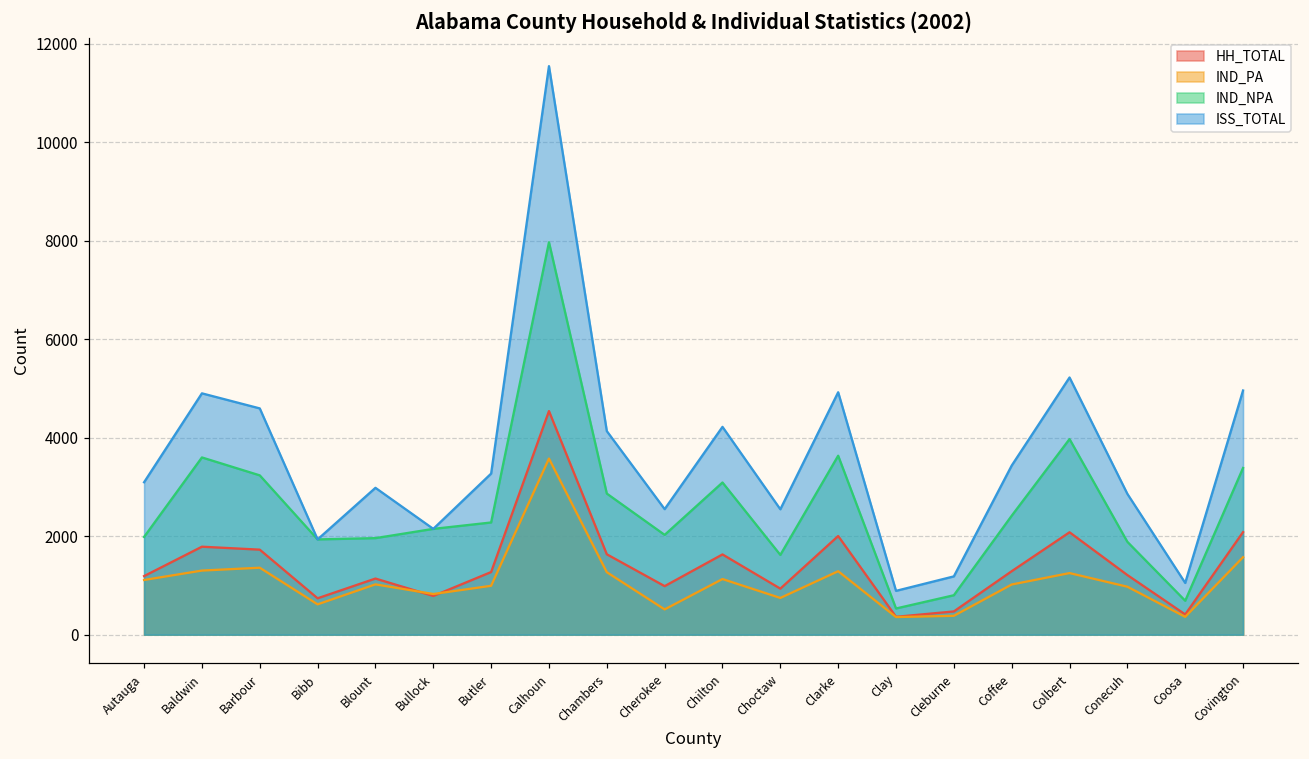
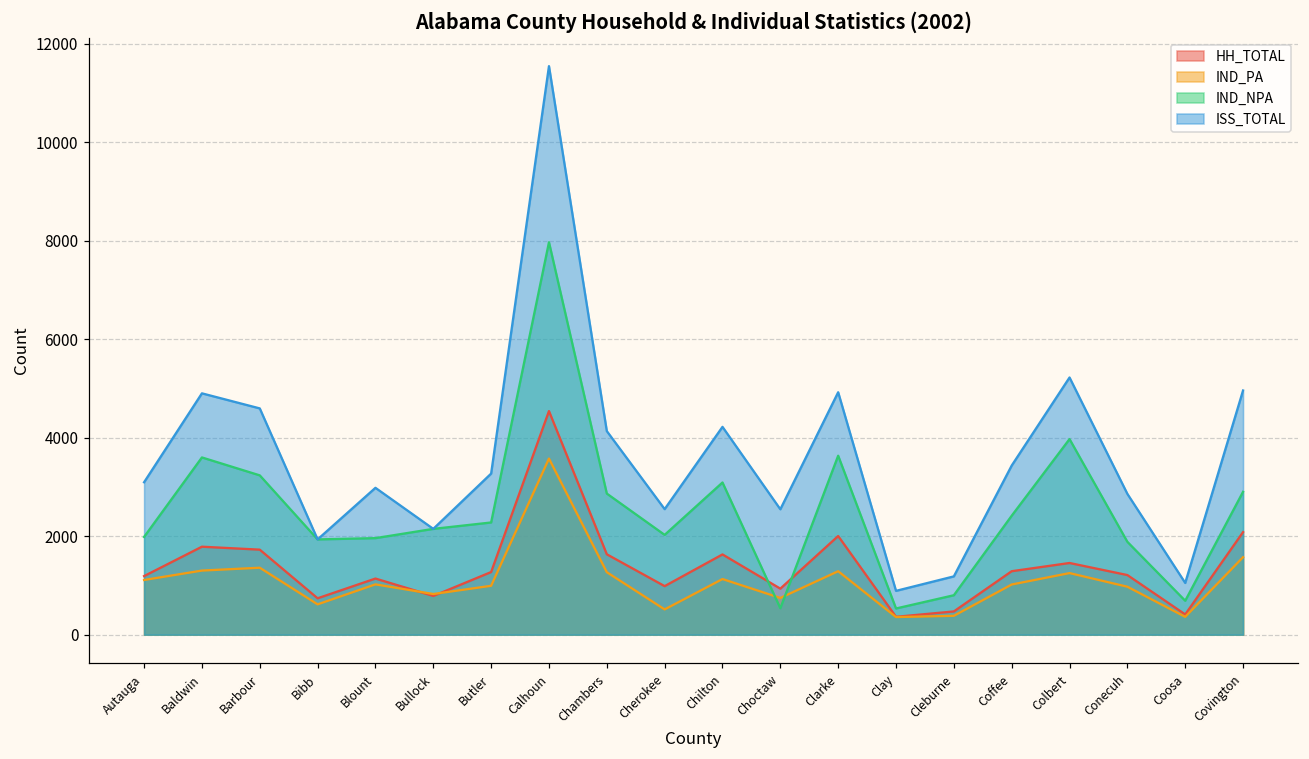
IND_NPA, Choctaw: 1600 -> 500
HH_TOTAL, Colbert: 2100 -> 1500
IND_NPA, Covington: 3400 -> 2900
